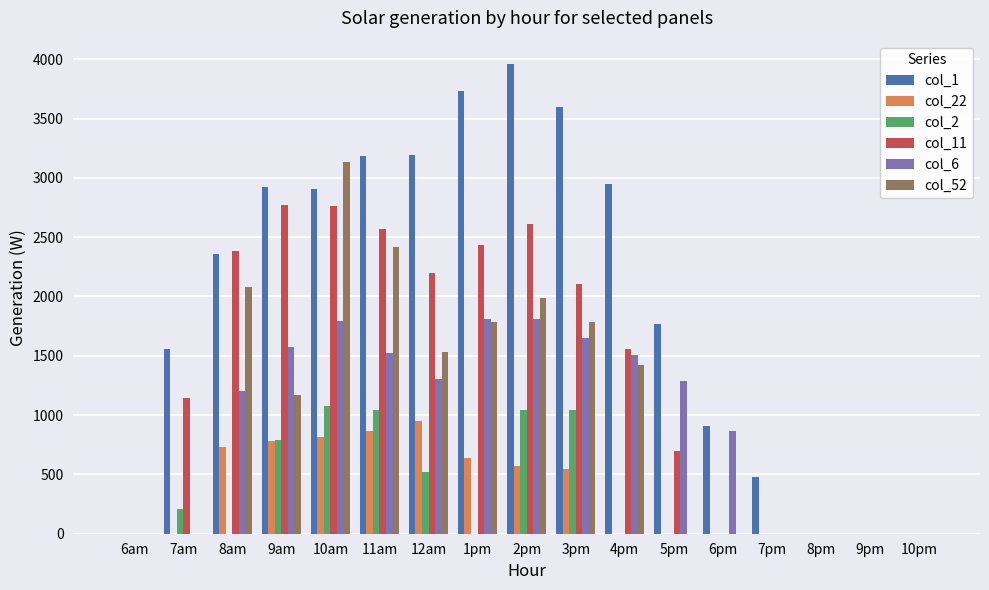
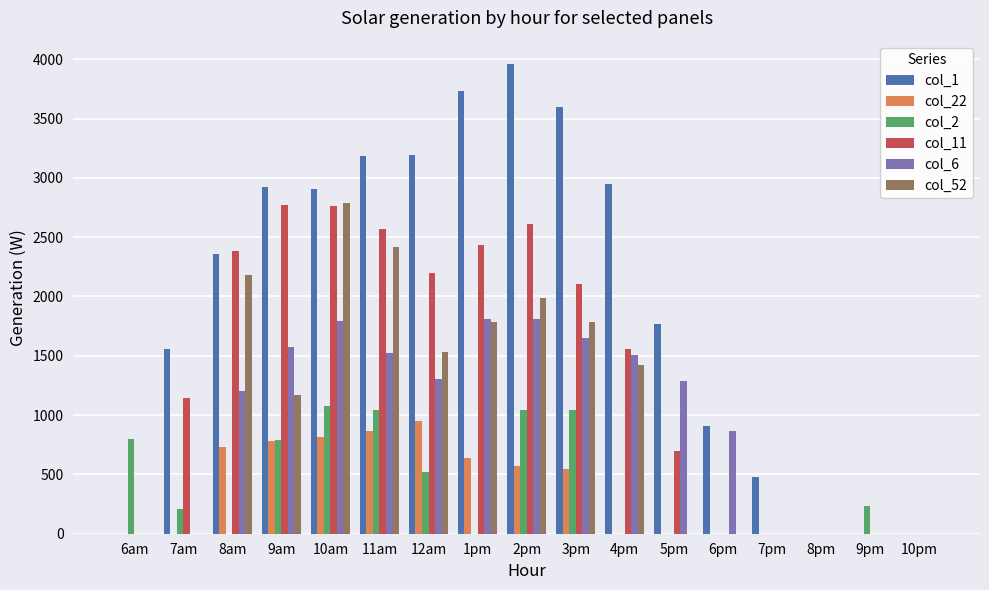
col_2, 6am: 0 -> 800
col_52, 8am: 2080 -> 2180
col_52, 10am: 3130 -> 2780
col_2, 9pm: 0 -> 230
